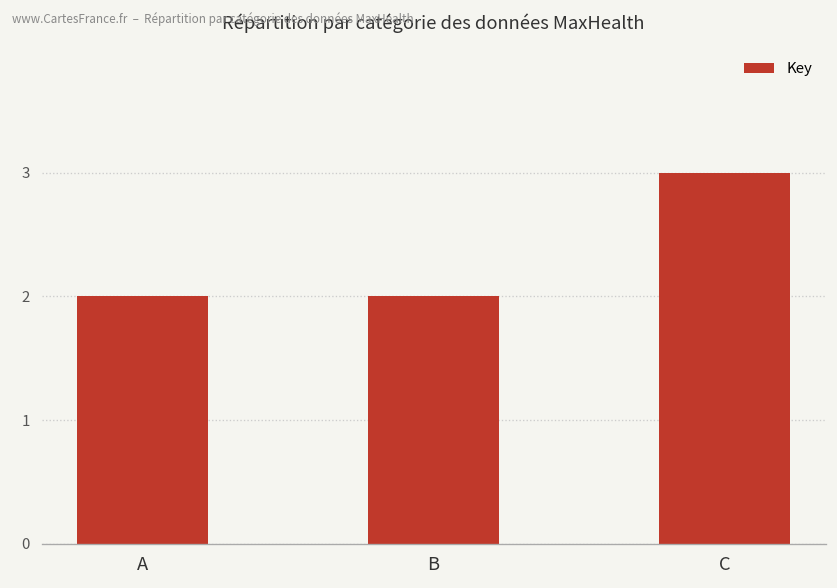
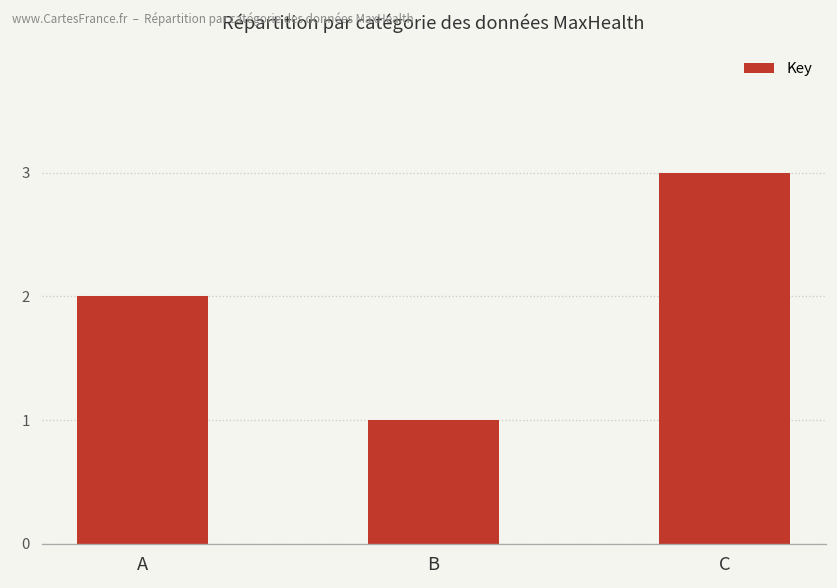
B: 2 -> 1
